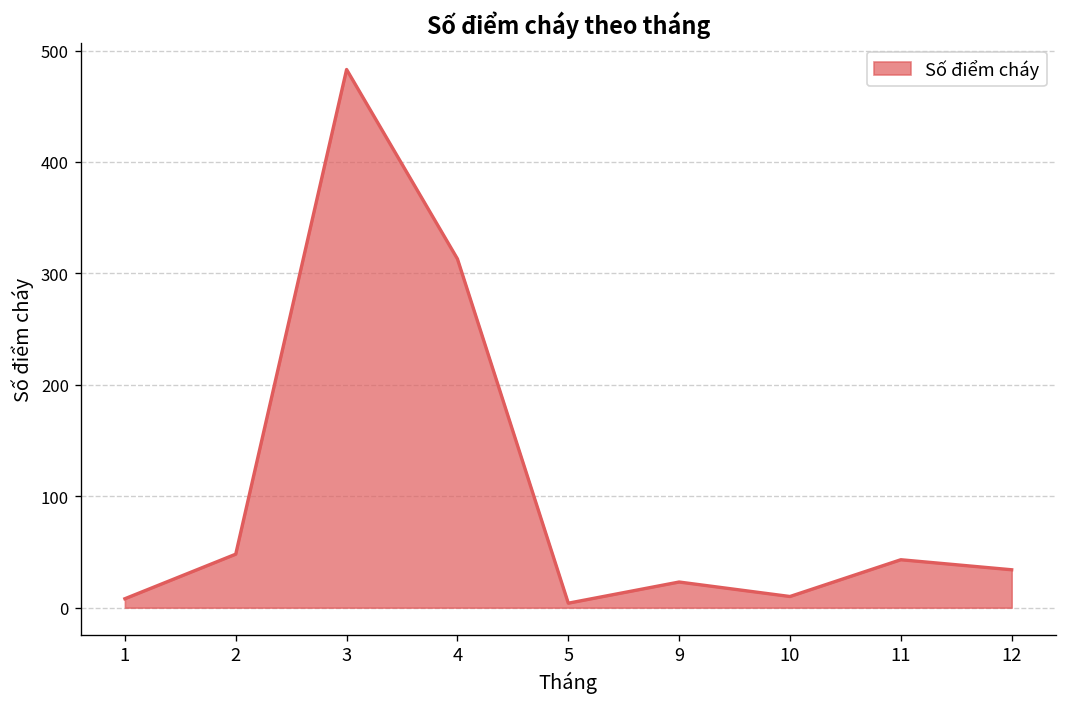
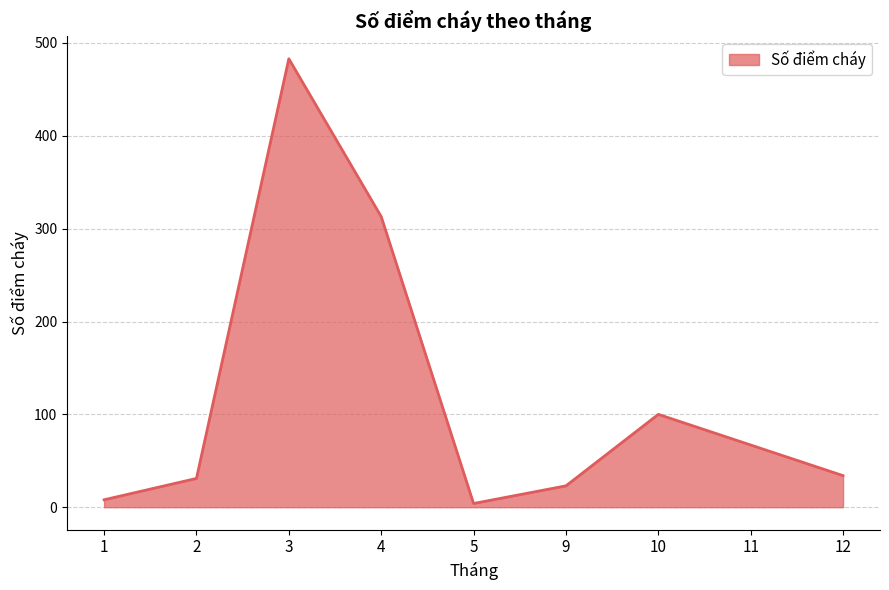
2: 50 -> 30
10: 10 -> 100
11: 40 -> 70
